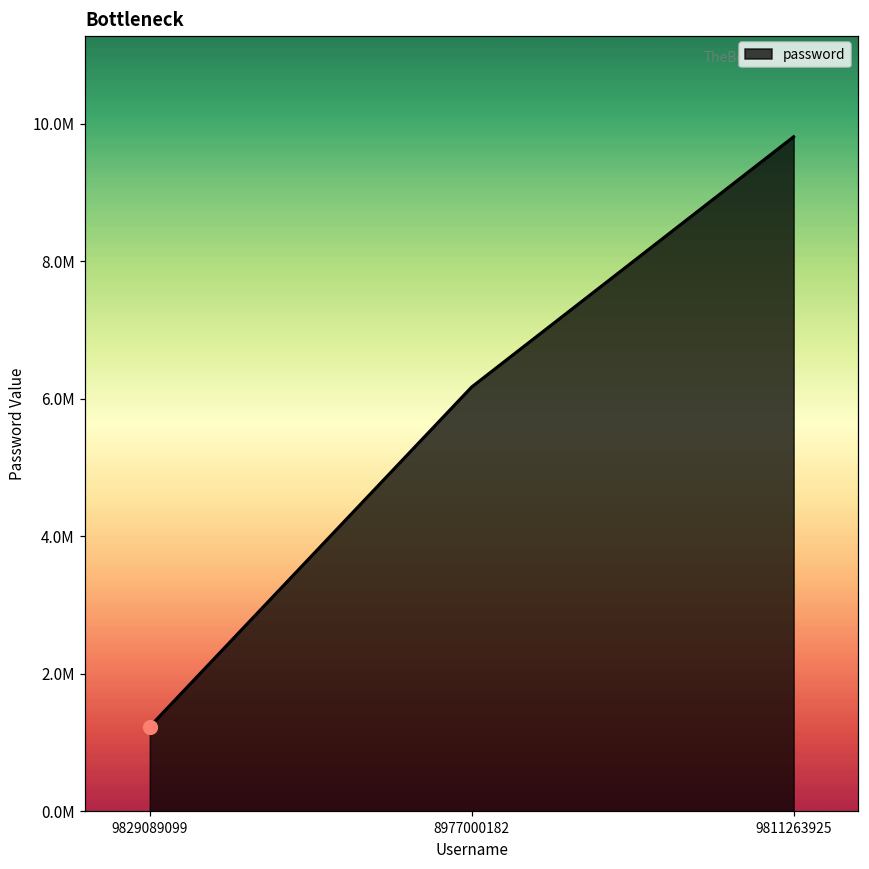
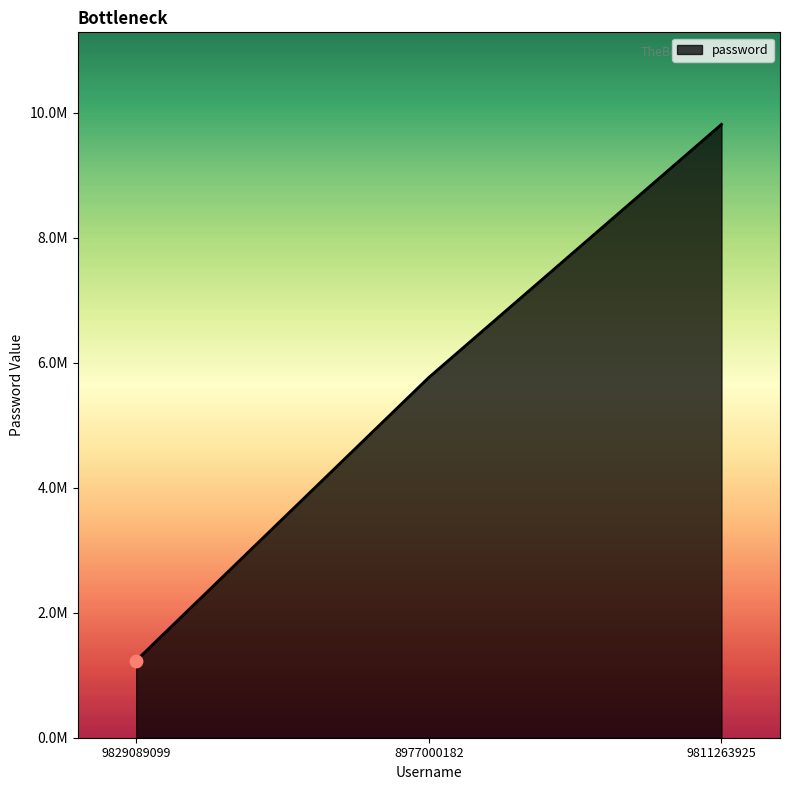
password, 8977000182: 6200000 -> 5800000
